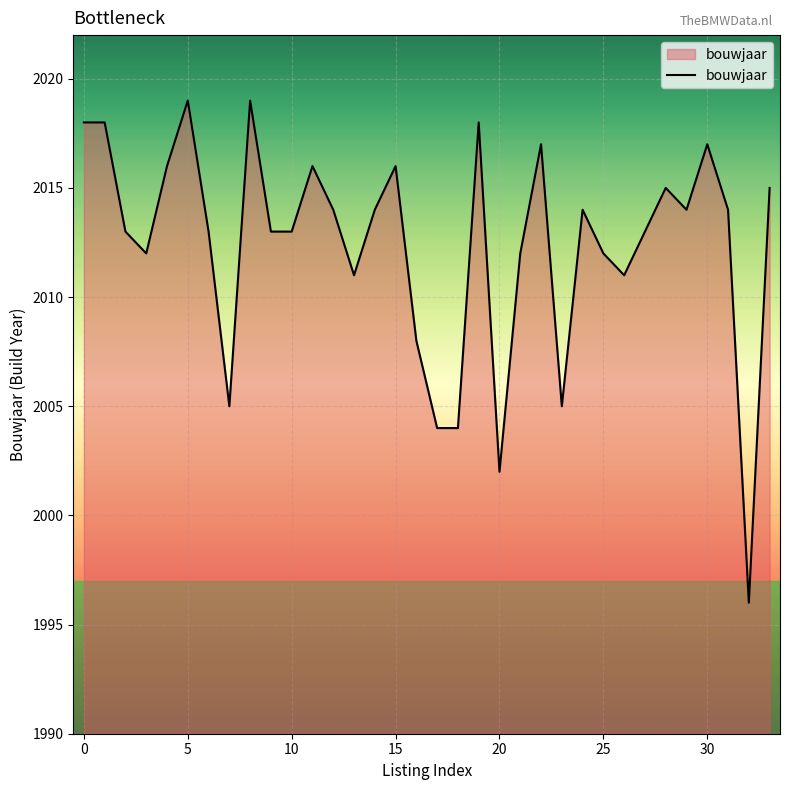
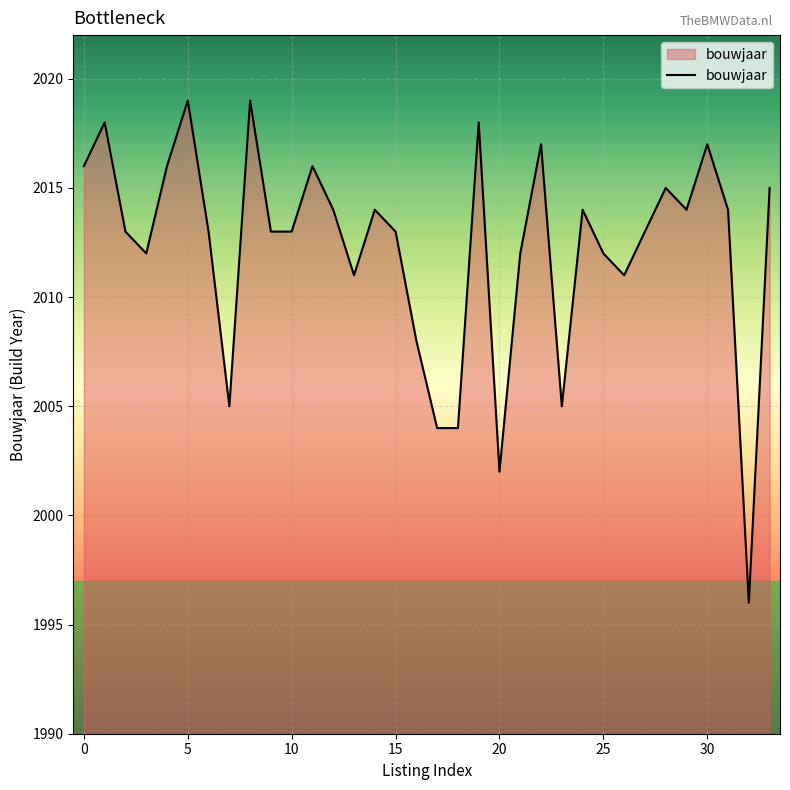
0: 2018 -> 2016
15: 2016 -> 2013
